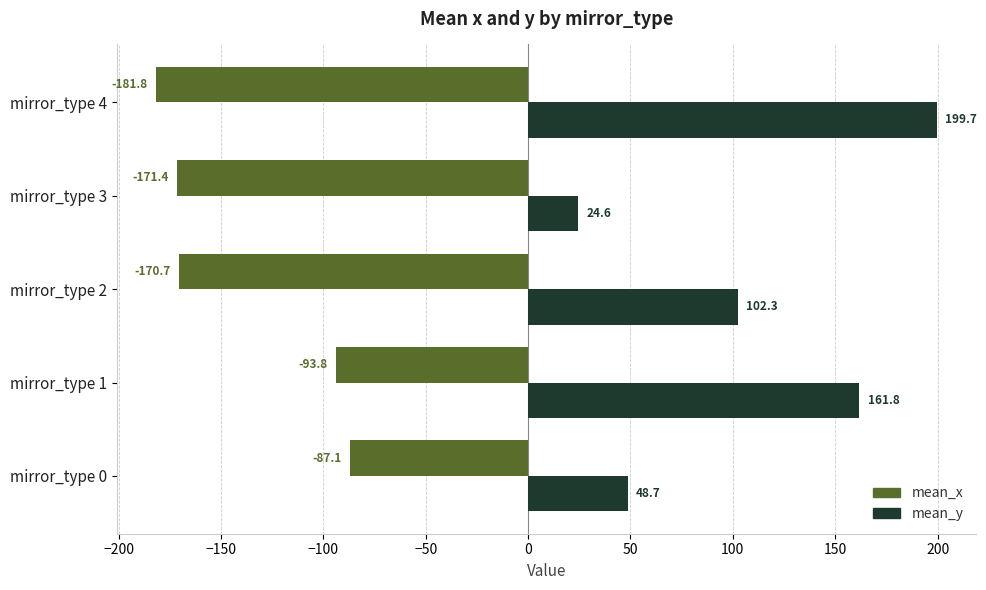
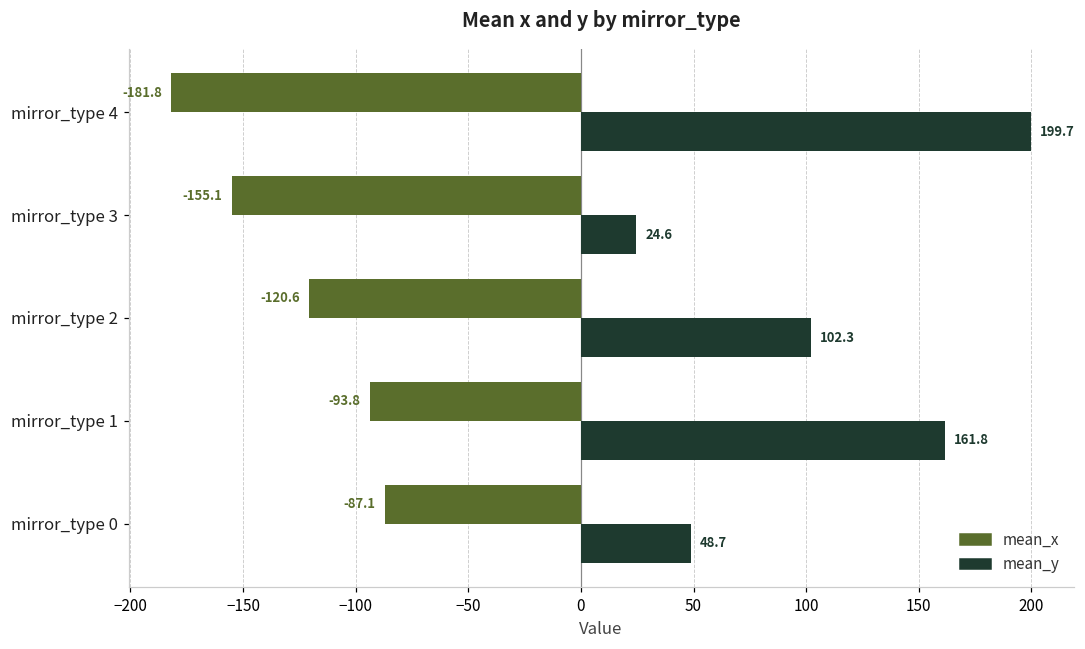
mean_x, mirror_type 3: -171.4 -> -155.1
mean_x, mirror_type 2: -170.7 -> -120.6
